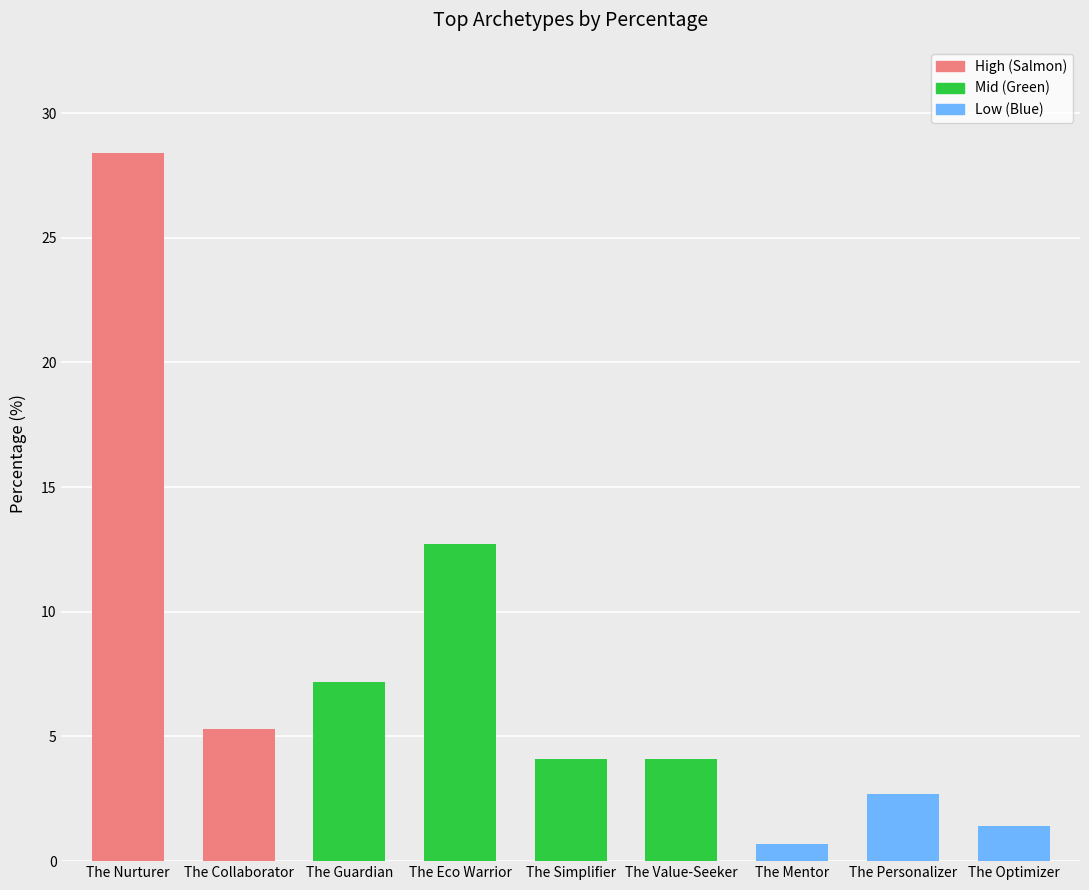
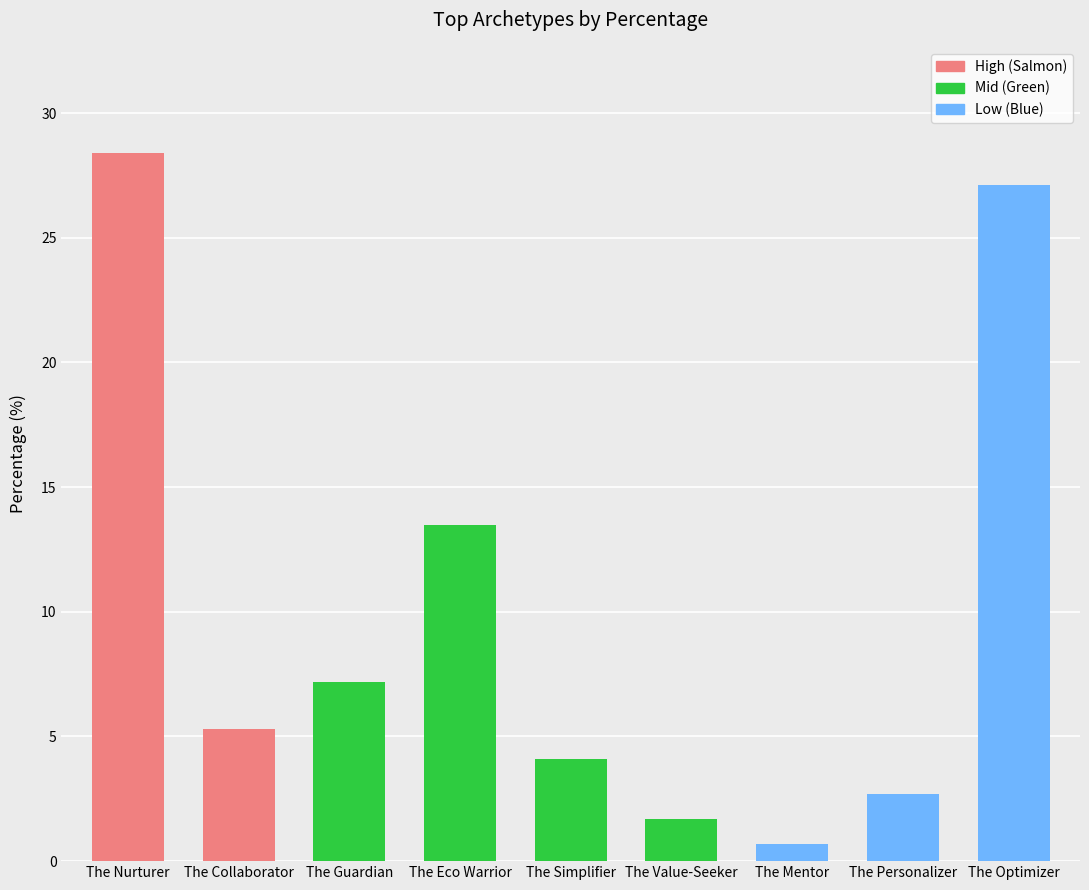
The Eco Warrior: 12.7 -> 13.5
The Value-Seeker: 4.1 -> 1.7
The Optimizer: 1.4 -> 27.1
